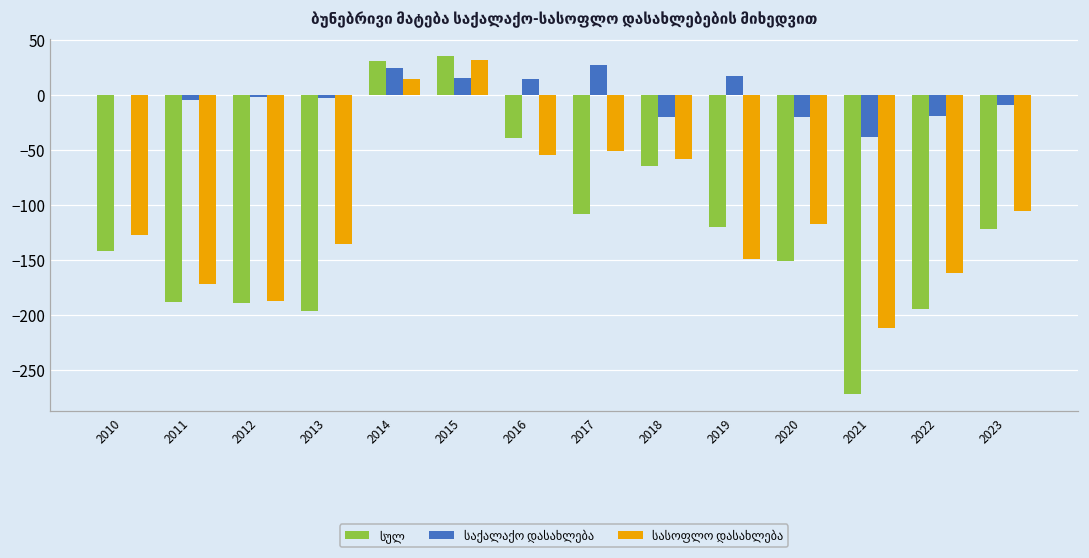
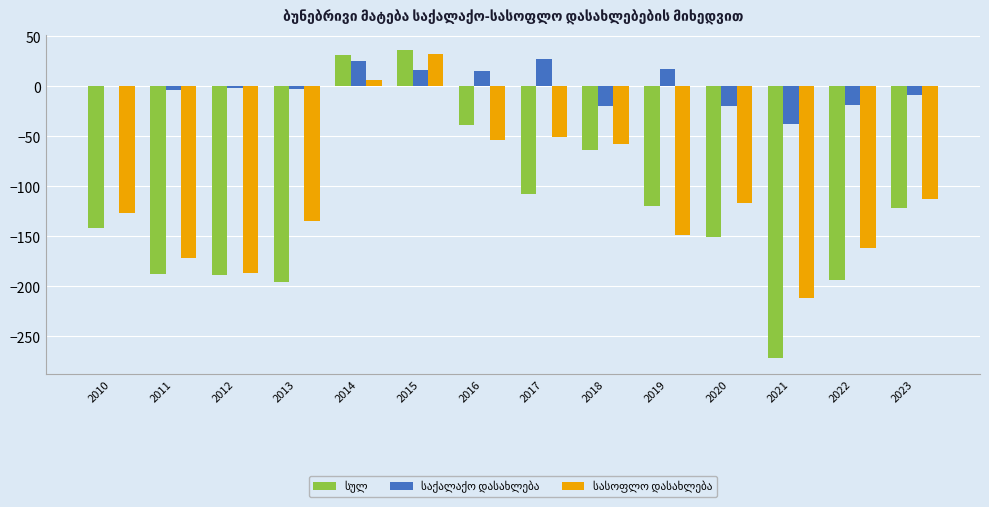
სასოფლო დასახლება, 2014: 15 -> 6
სასოფლო დასახლება, 2023: -105 -> -113
